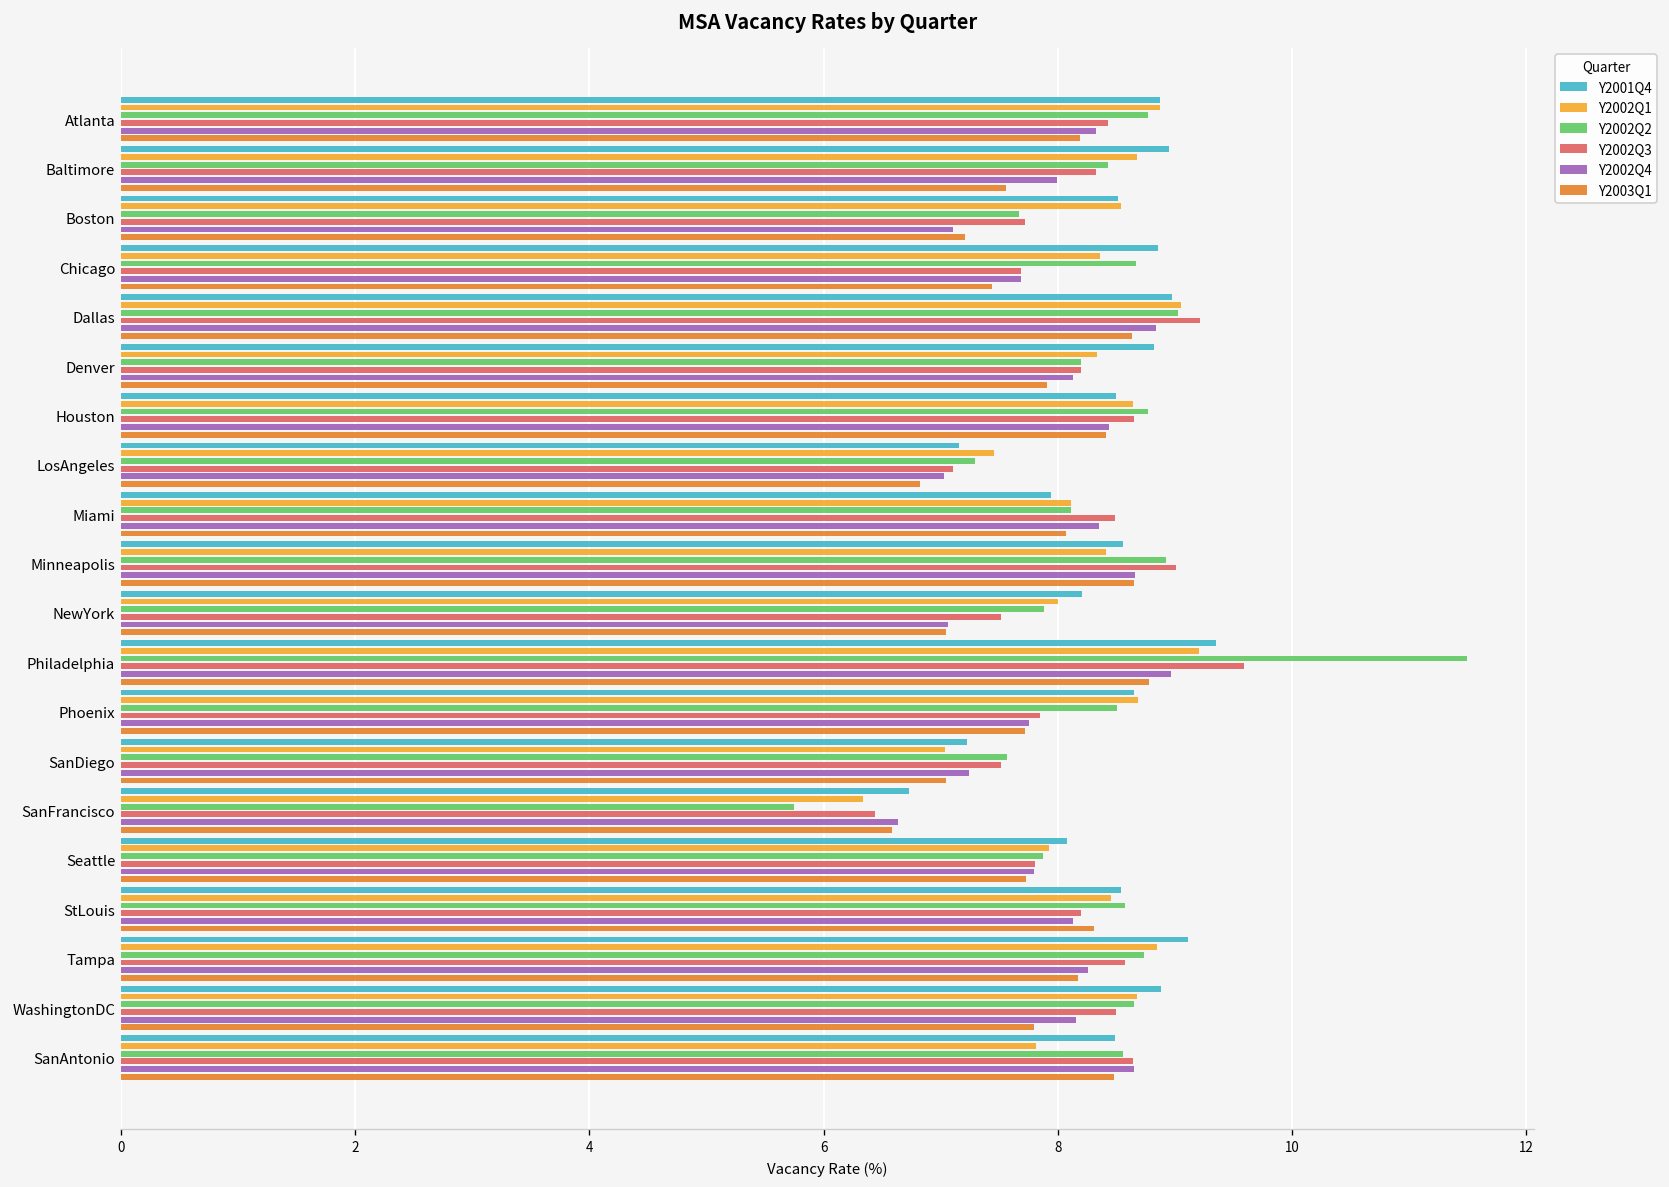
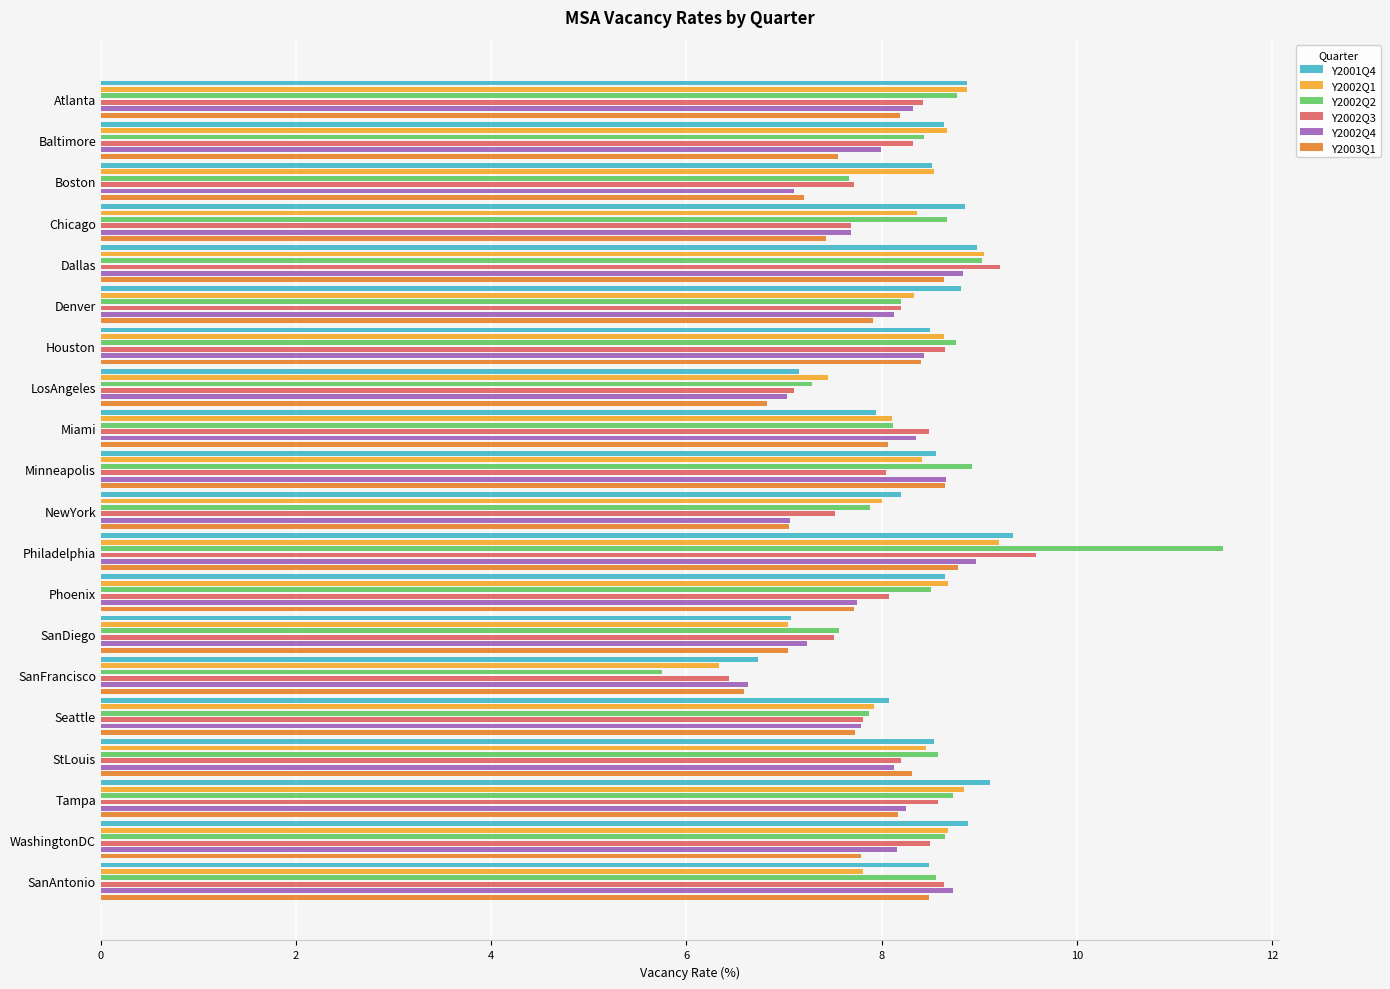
Y2001Q4, Baltimore: 8.9 -> 8.6
Y2002Q3, Minneapolis: 9.0 -> 8.0
Y2002Q3, Phoenix: 7.8 -> 8.1
Y2001Q4, SanDiego: 7.2 -> 7.1
Y2002Q4, SanAntonio: 8.6 -> 8.7
